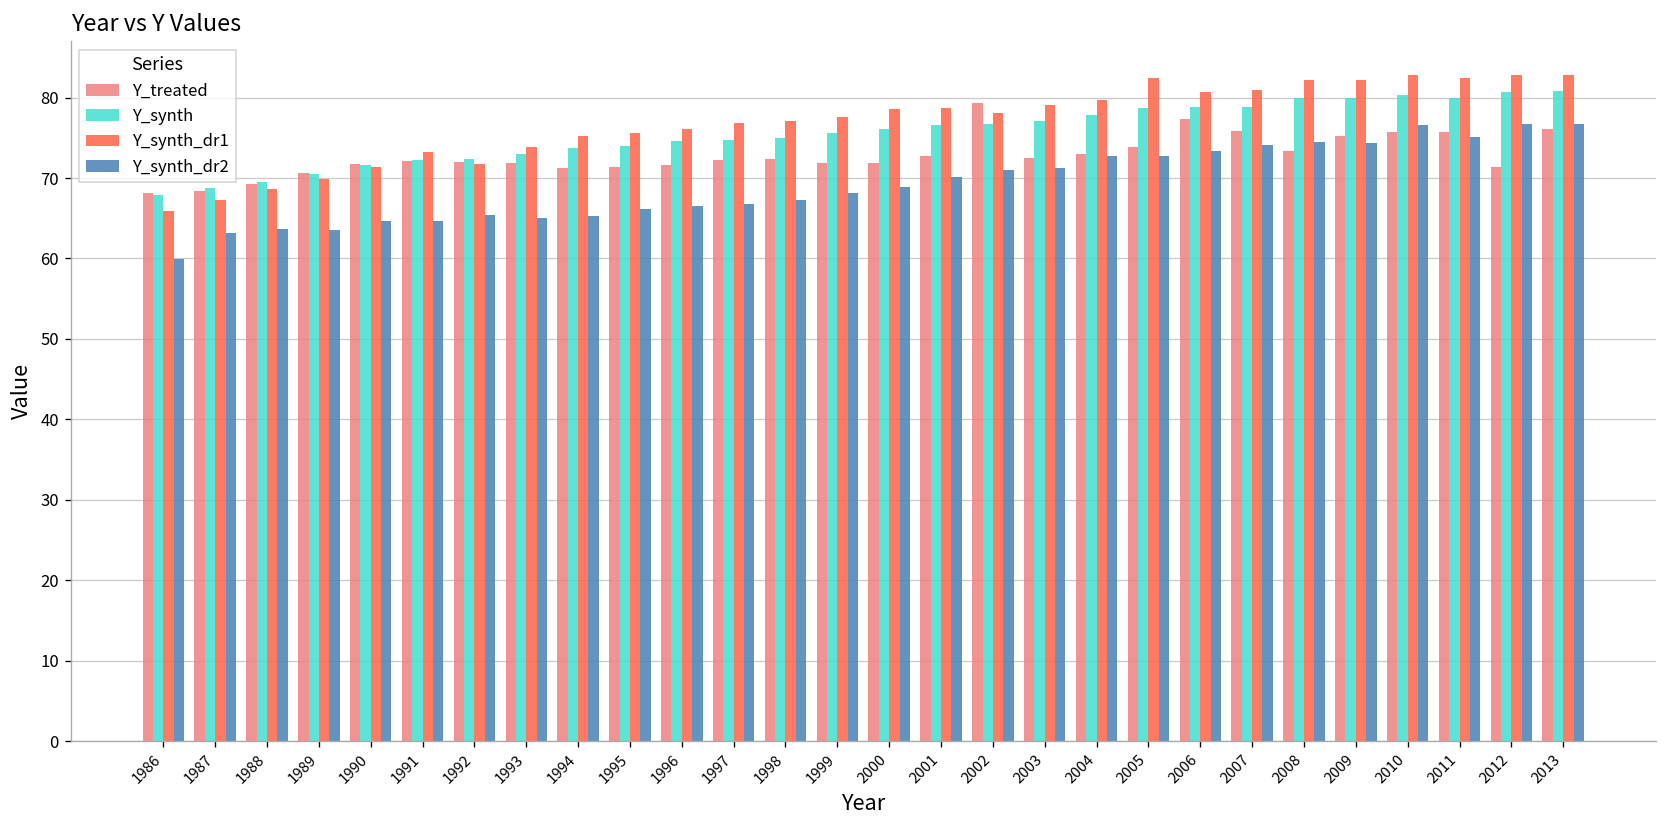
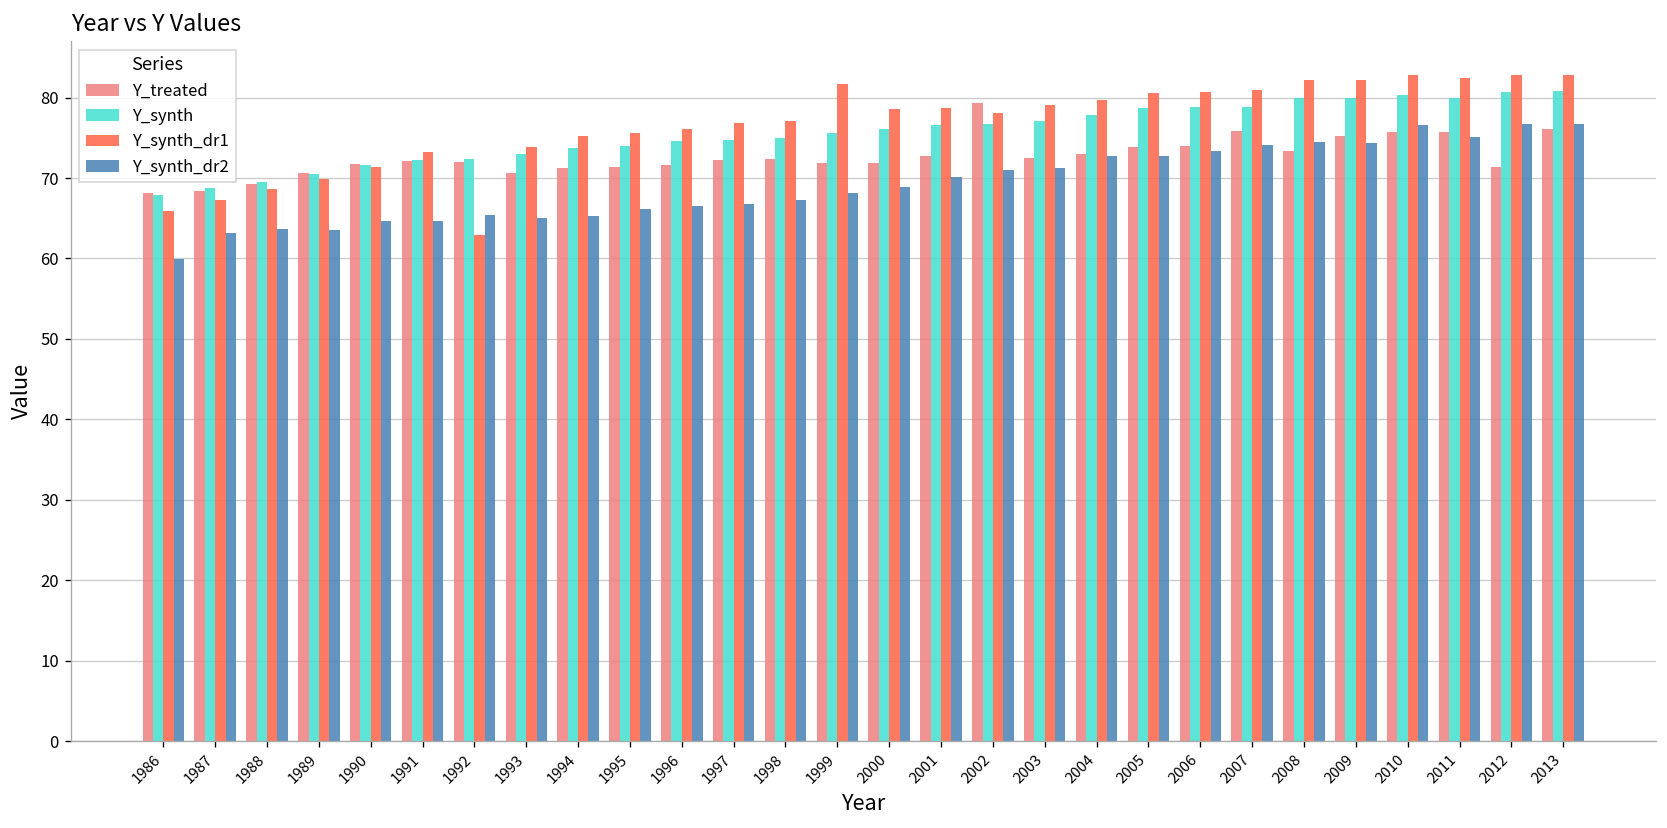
Y_synth_dr1, 1992: 72 -> 63
Y_treated, 1993: 72 -> 71
Y_synth_dr1, 1999: 78 -> 82
Y_synth_dr1, 2005: 82 -> 81
Y_treated, 2006: 77 -> 74
